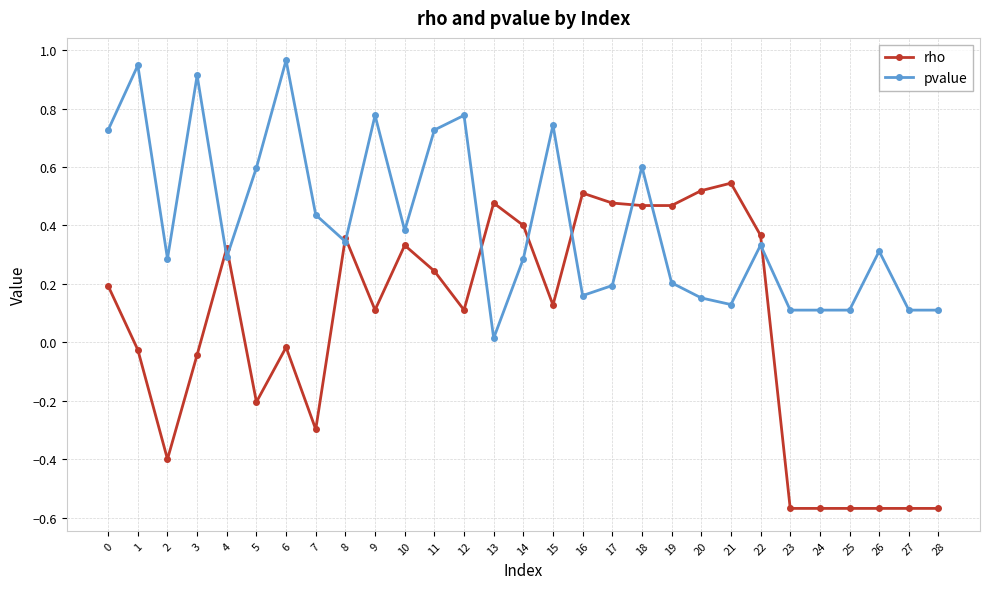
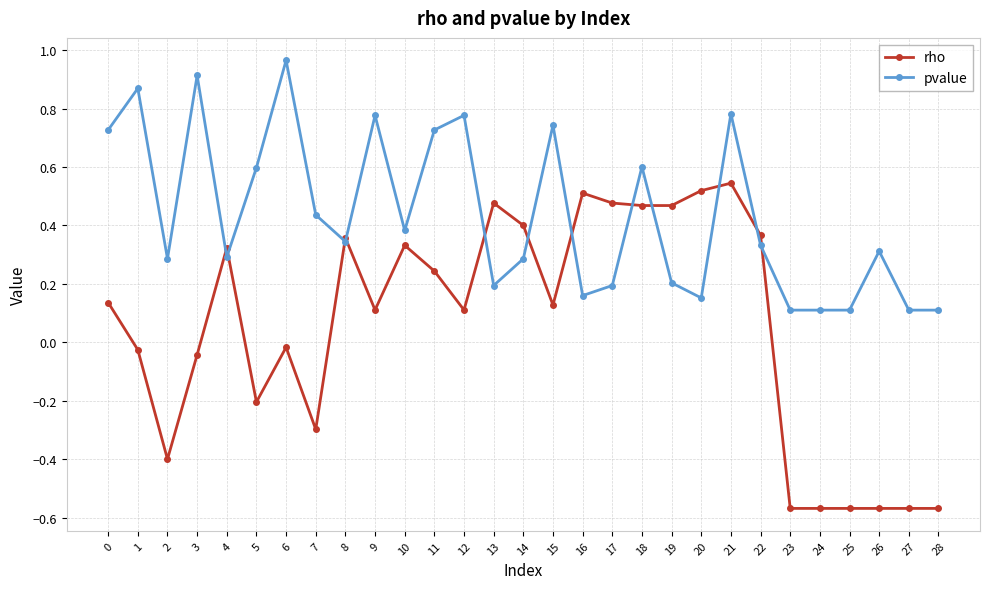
rho, 0: 0.19 -> 0.14
pvalue, 1: 0.95 -> 0.87
pvalue, 13: 0.01 -> 0.19
pvalue, 21: 0.13 -> 0.78
